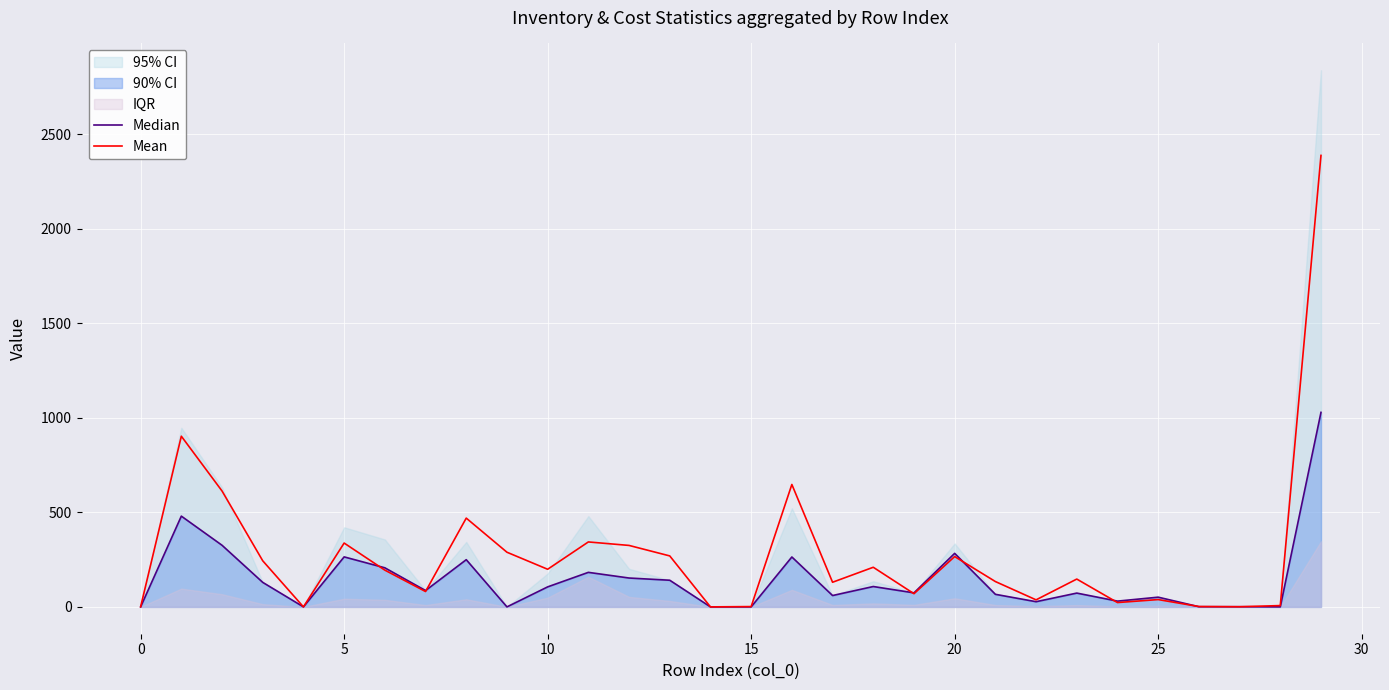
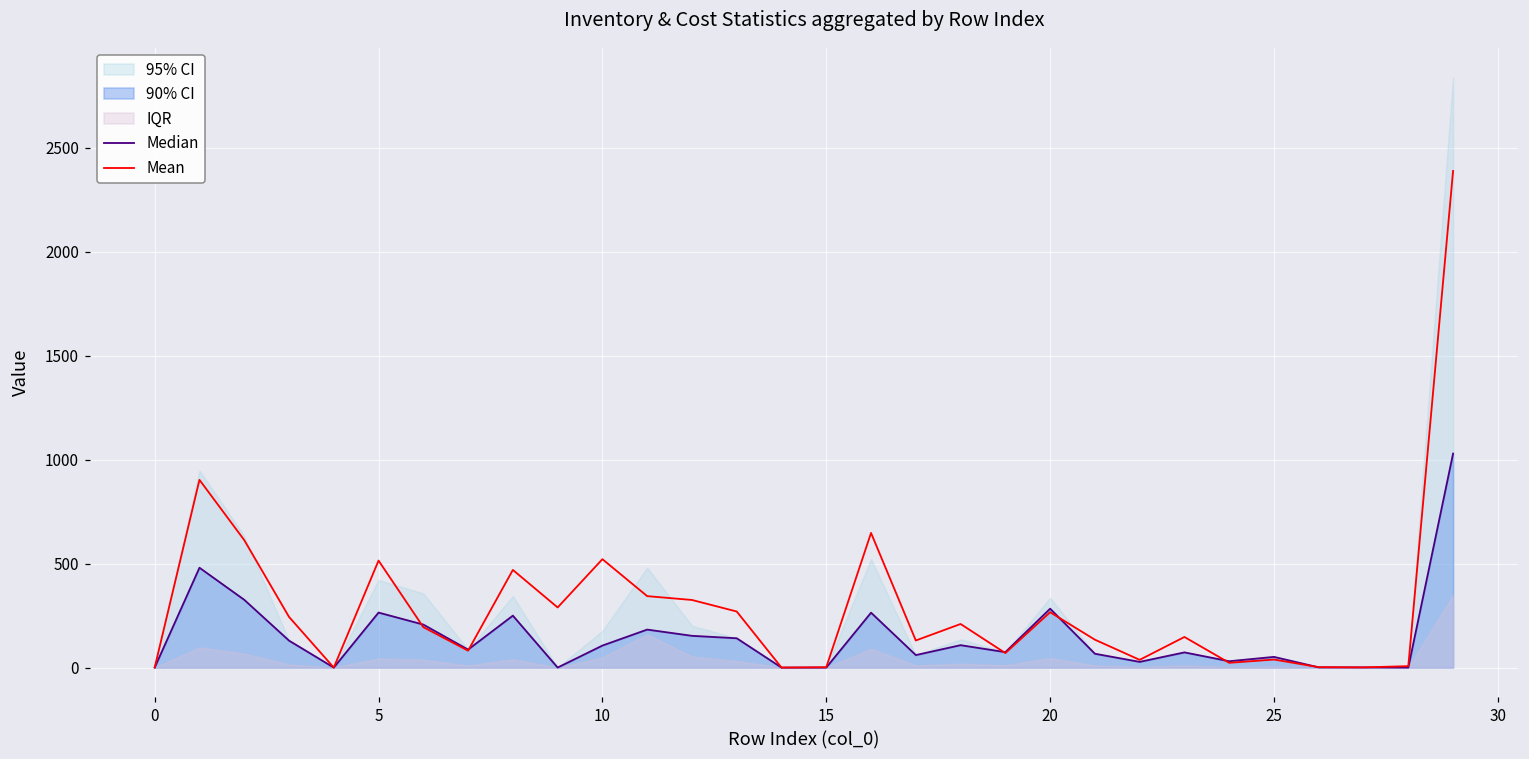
Mean, 5: 340 -> 510
Mean, 10: 200 -> 520
